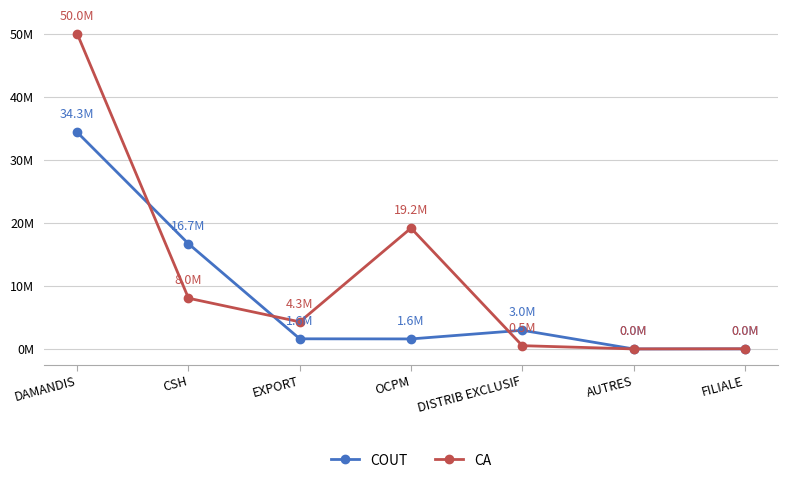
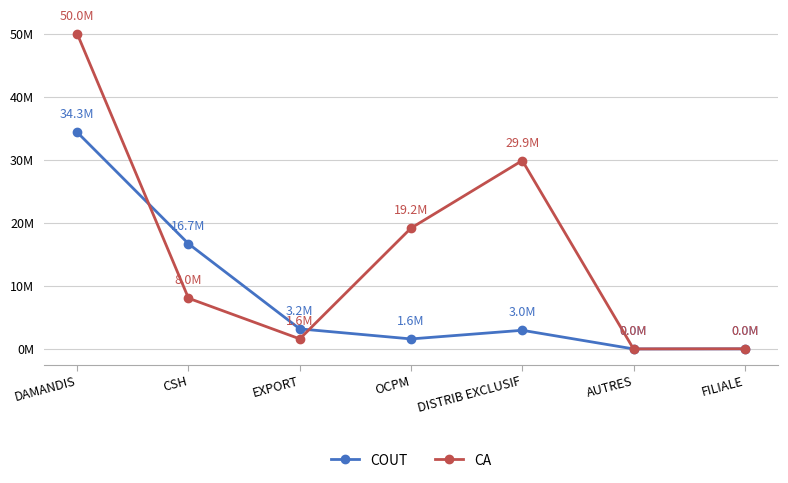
COUT, EXPORT: 1.6M -> 3.2M
CA, EXPORT: 4.3M -> 1.6M
CA, DISTRIB EXCLUSIF: 0.5M -> 29.9M
